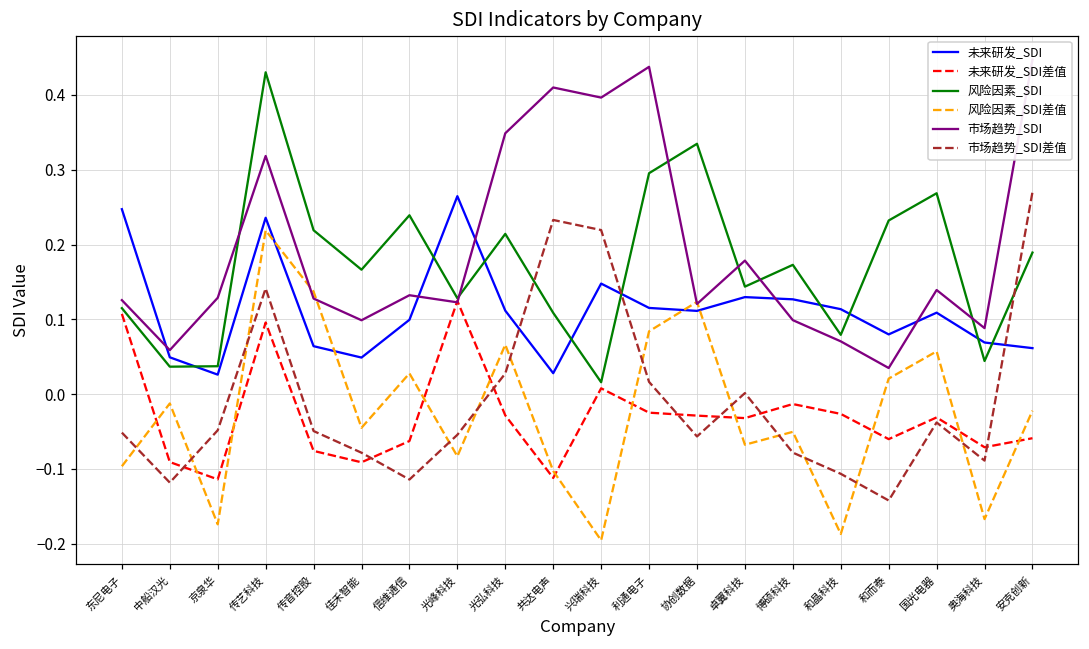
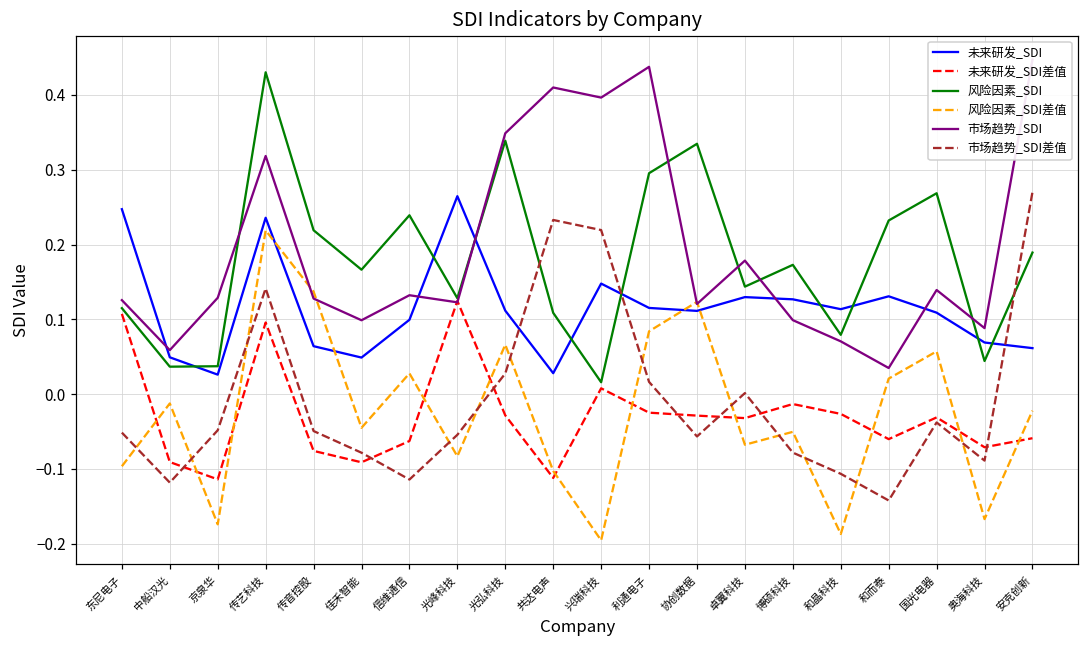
风险因素_SDI, 光弘科技: 0.21 -> 0.34
未来研发_SDI, 和而泰: 0.08 -> 0.13
